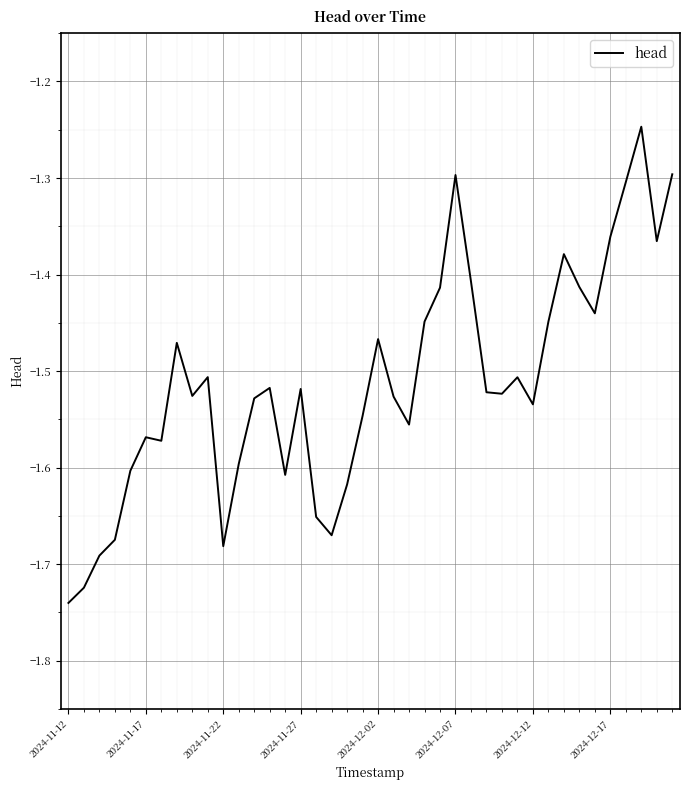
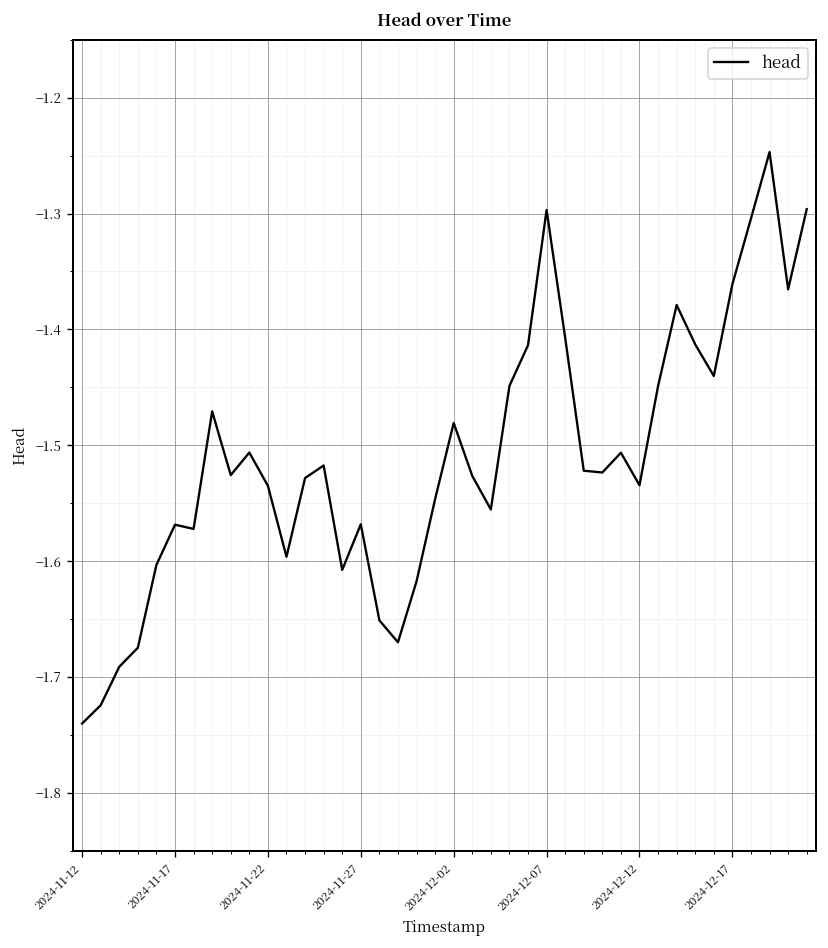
2024-11-22: -1.68 -> -1.54
2024-11-27: -1.52 -> -1.57
2024-12-02: -1.47 -> -1.48
